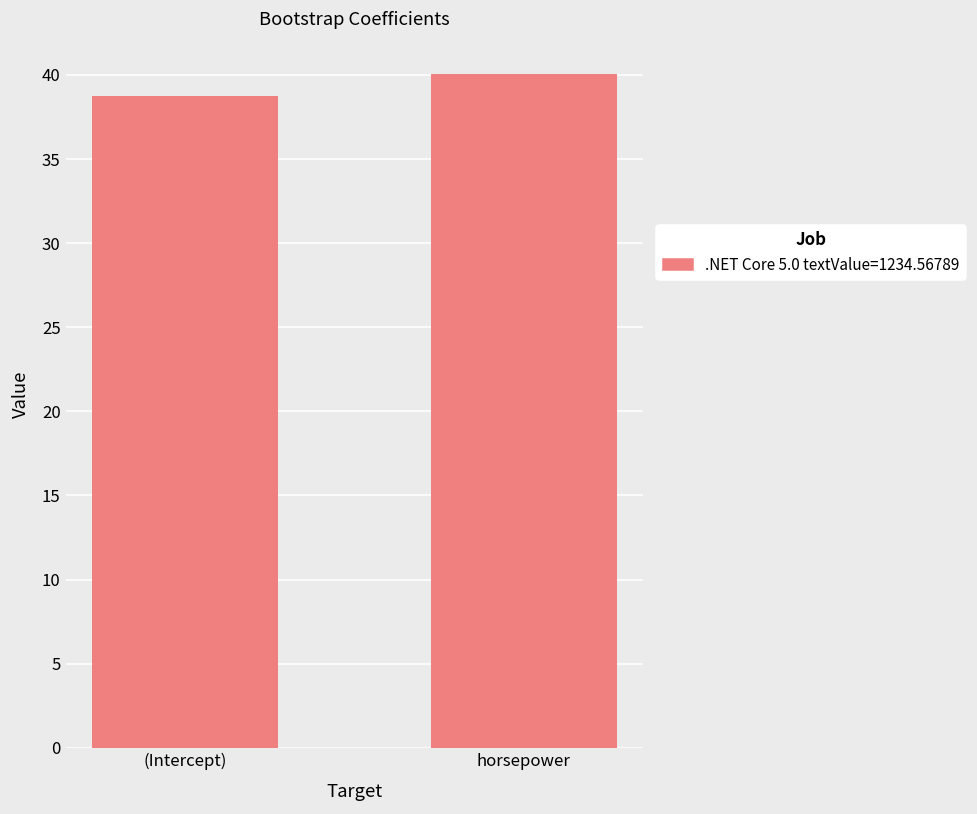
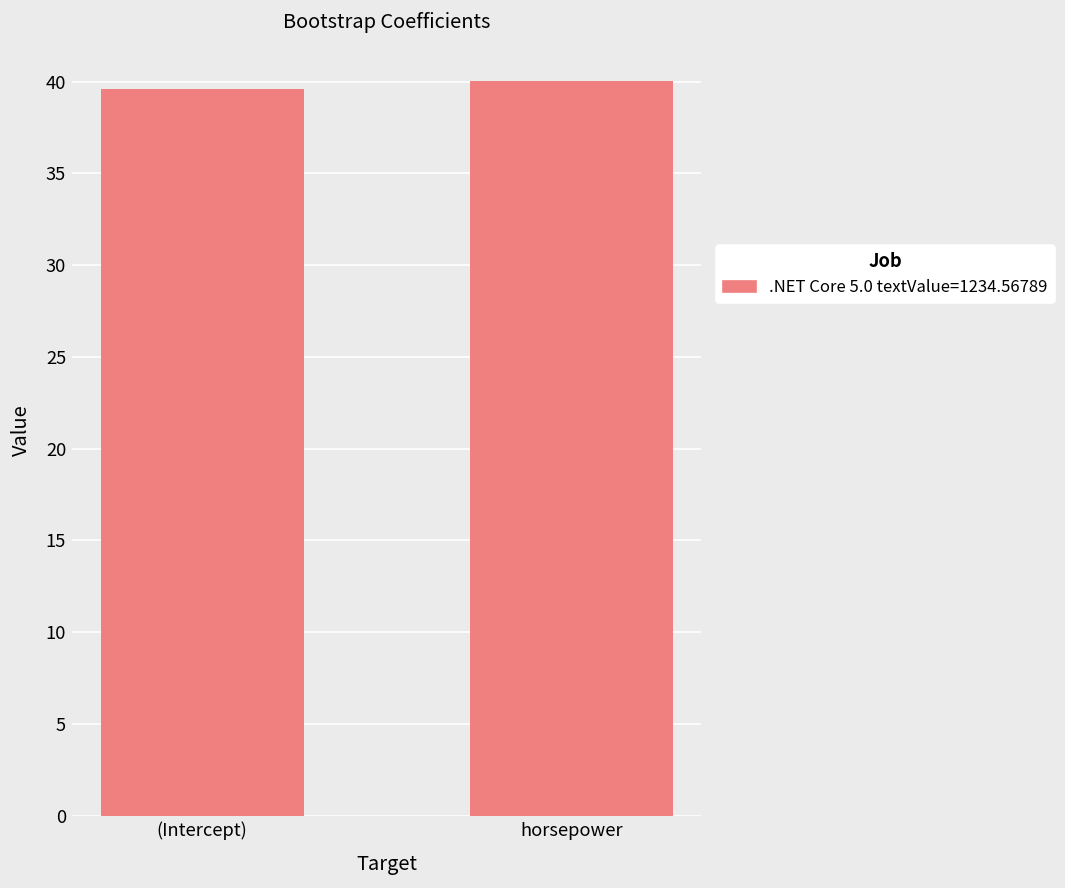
(Intercept): 38.7 -> 39.6
